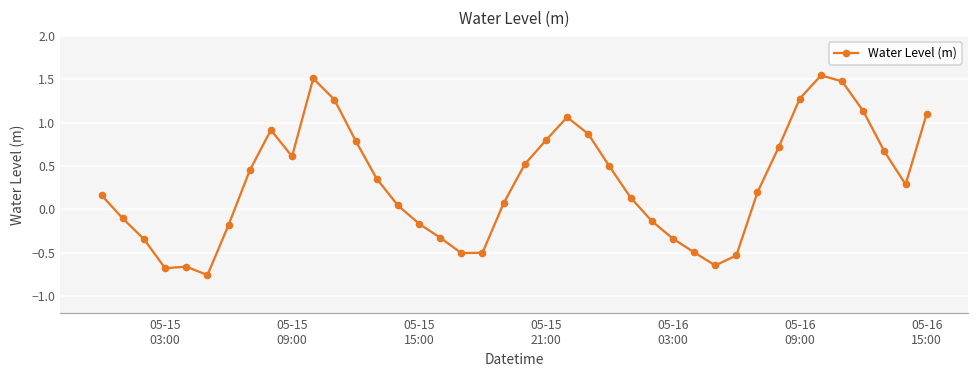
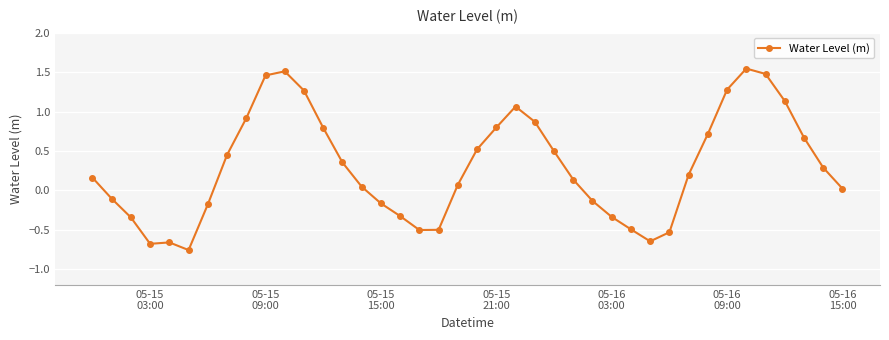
05-15 09:00: 0.6 -> 1.5
05-16 15:00: 1.1 -> 0.0
